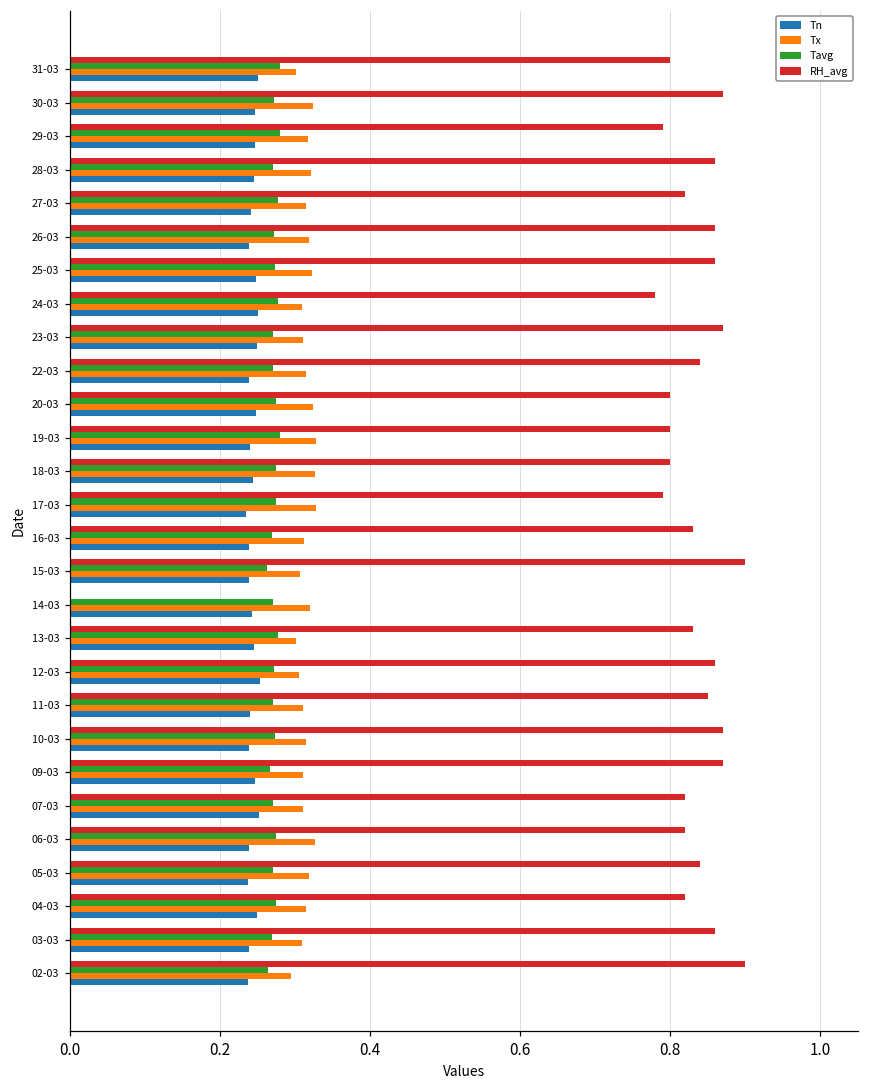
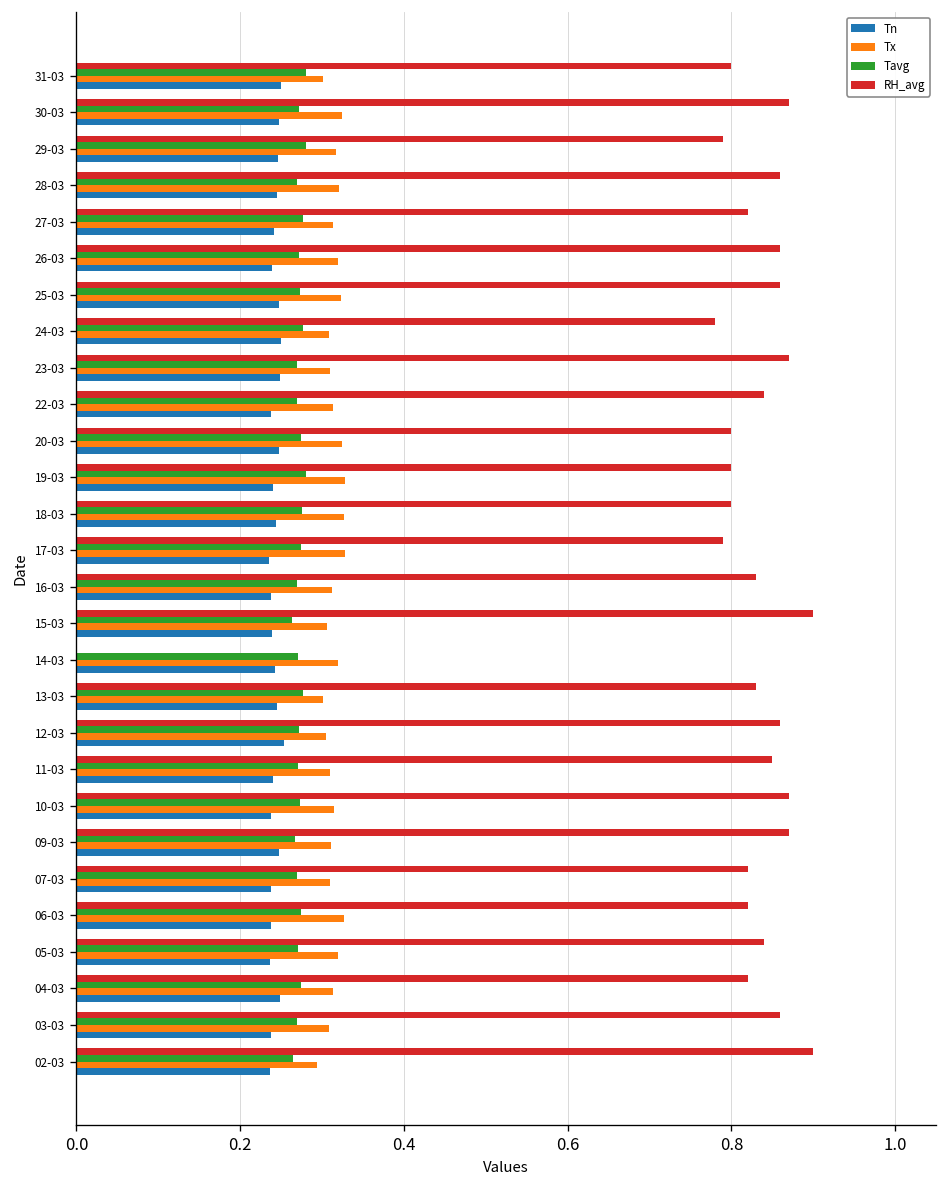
Tn, 07-03: 0.25 -> 0.24
